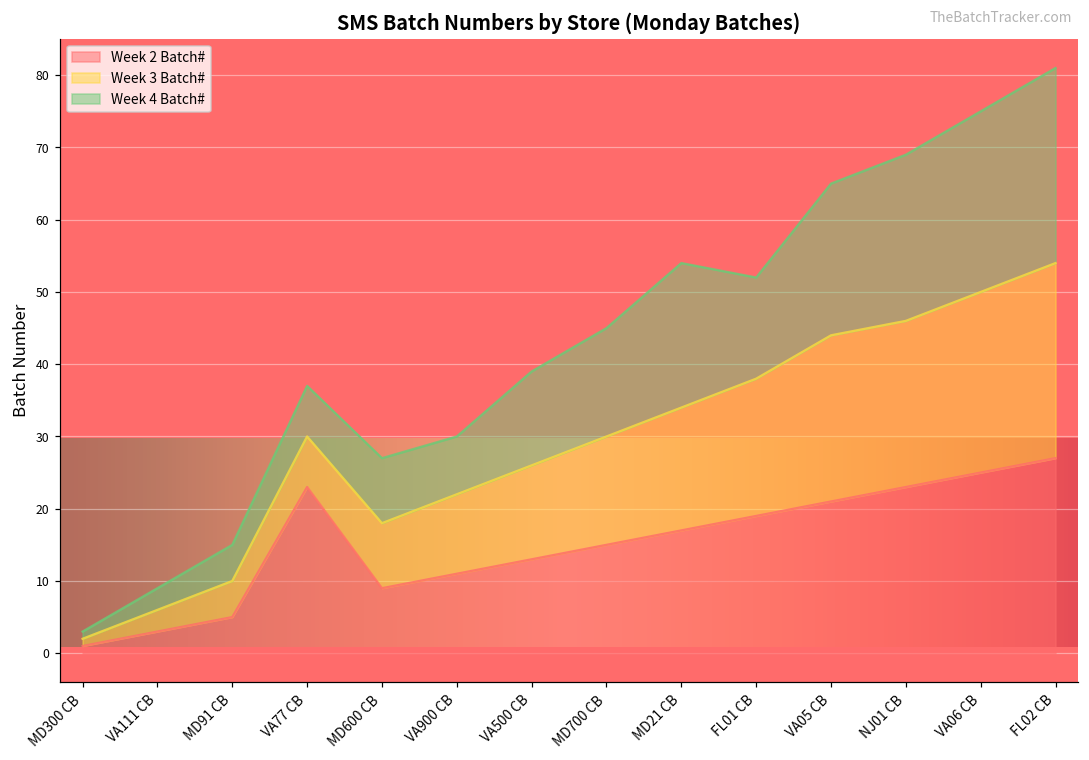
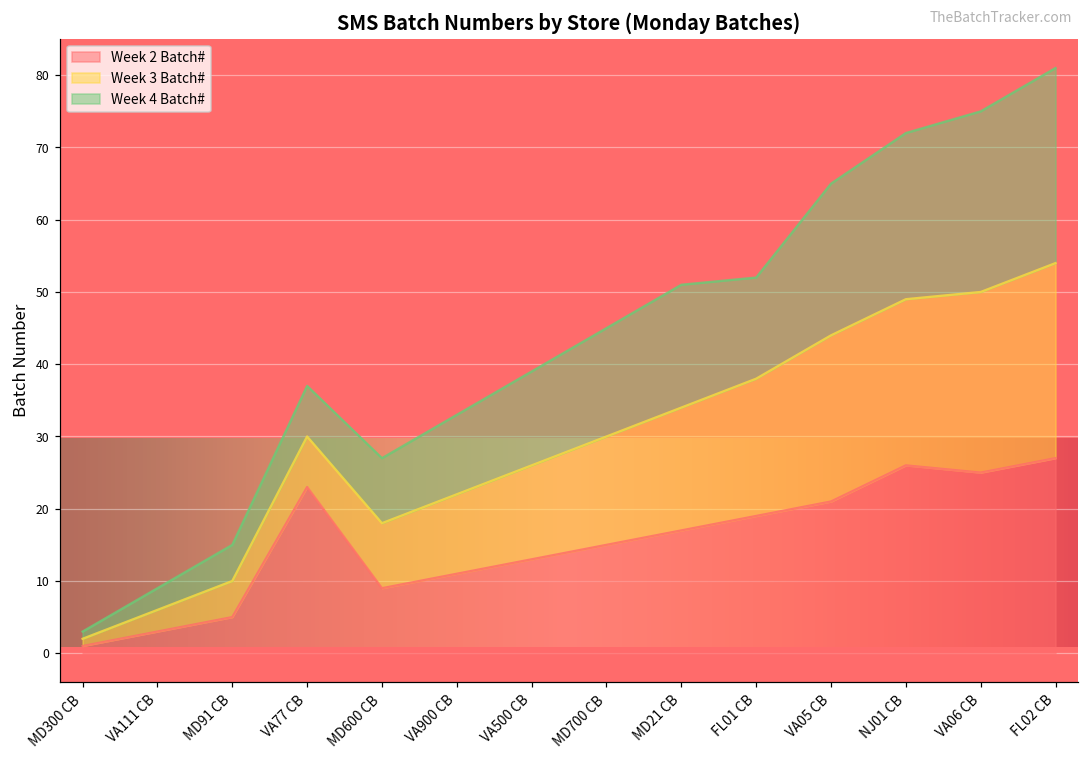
Week 4 Batch#, VA900 CB: 8 -> 11
Week 4 Batch#, MD21 CB: 20 -> 17
Week 2 Batch#, NJ01 CB: 23 -> 26
